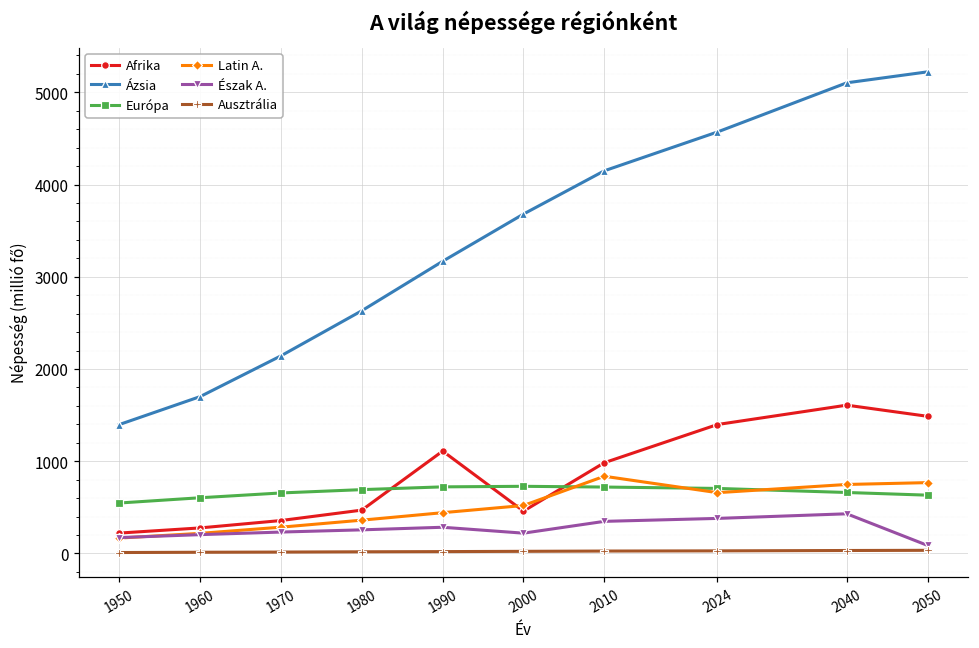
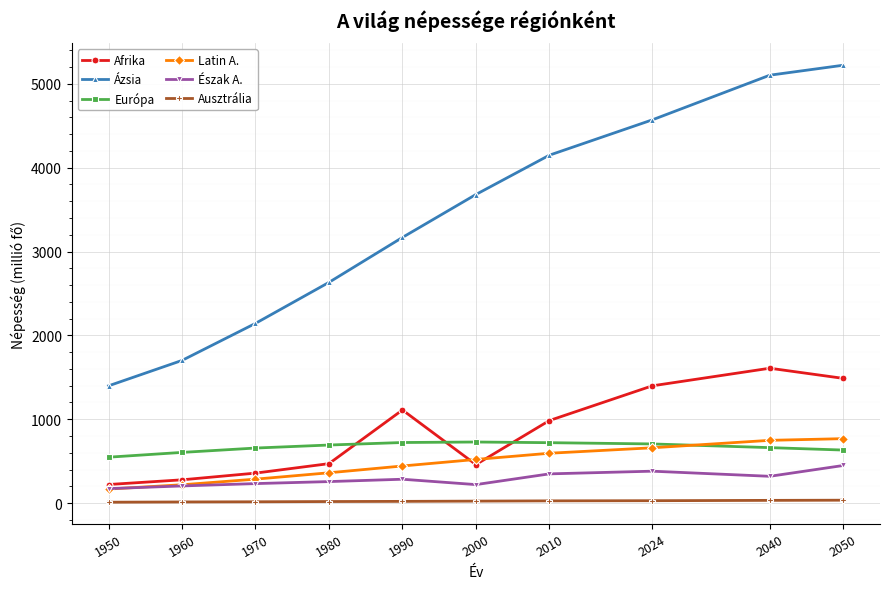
Latin A., 2010: 800 -> 600
Észak A., 2040: 400 -> 300
Észak A., 2050: 100 -> 400
